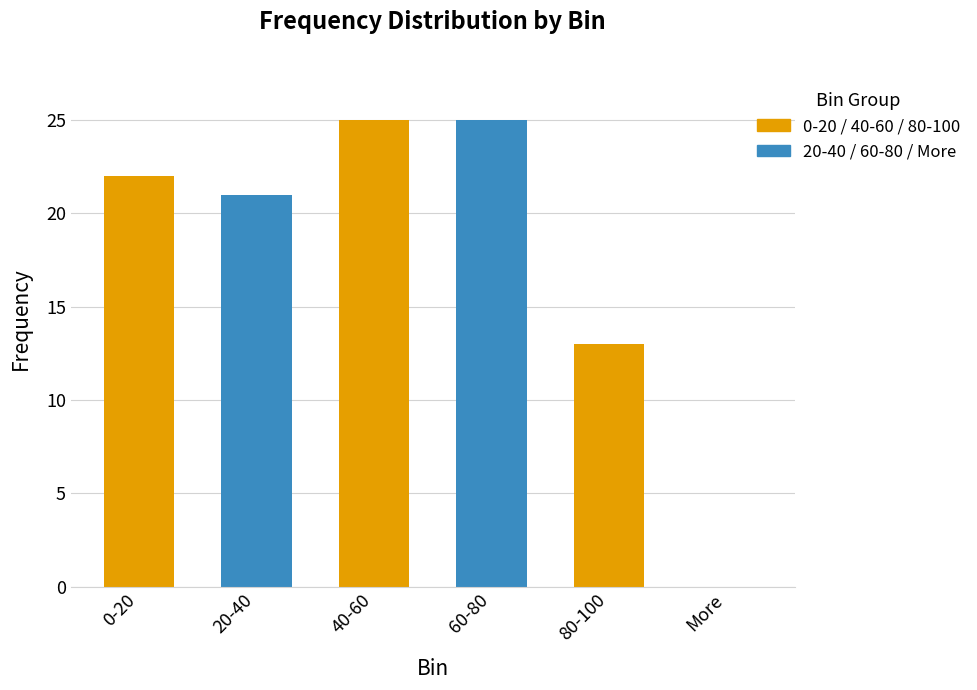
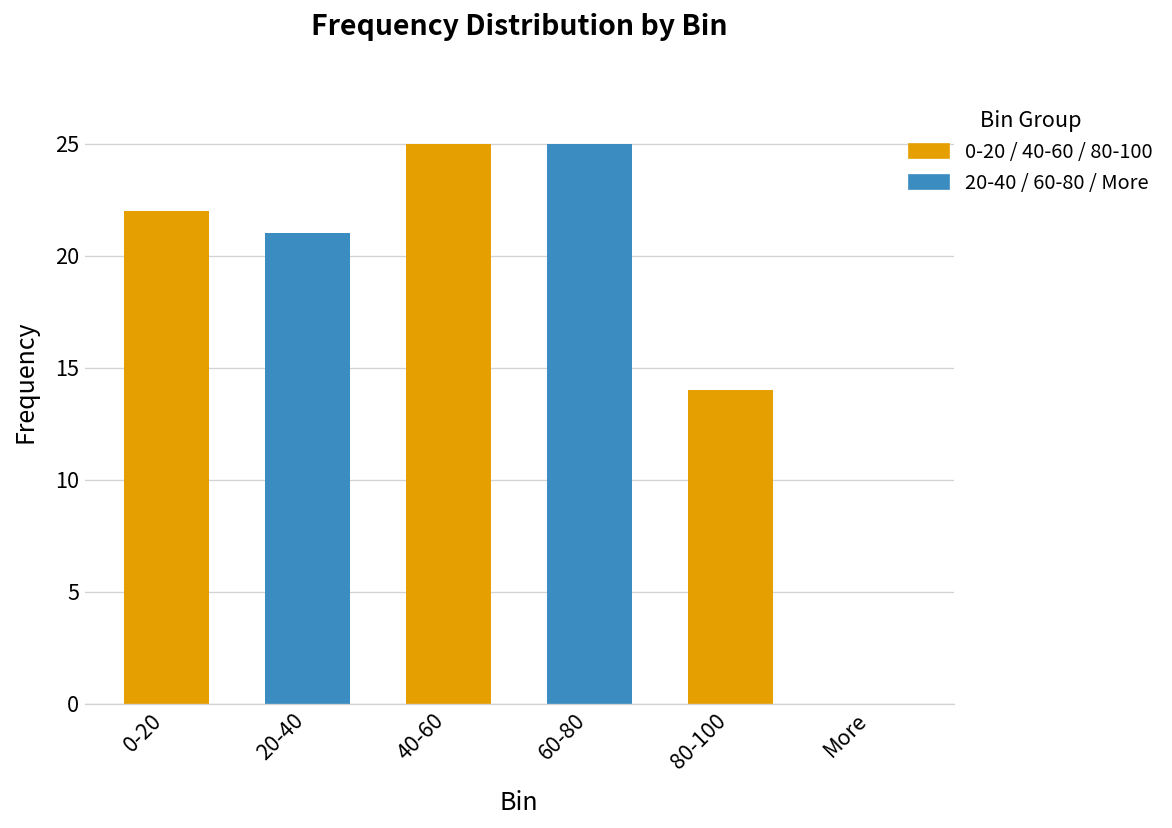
80-100: 13 -> 14
